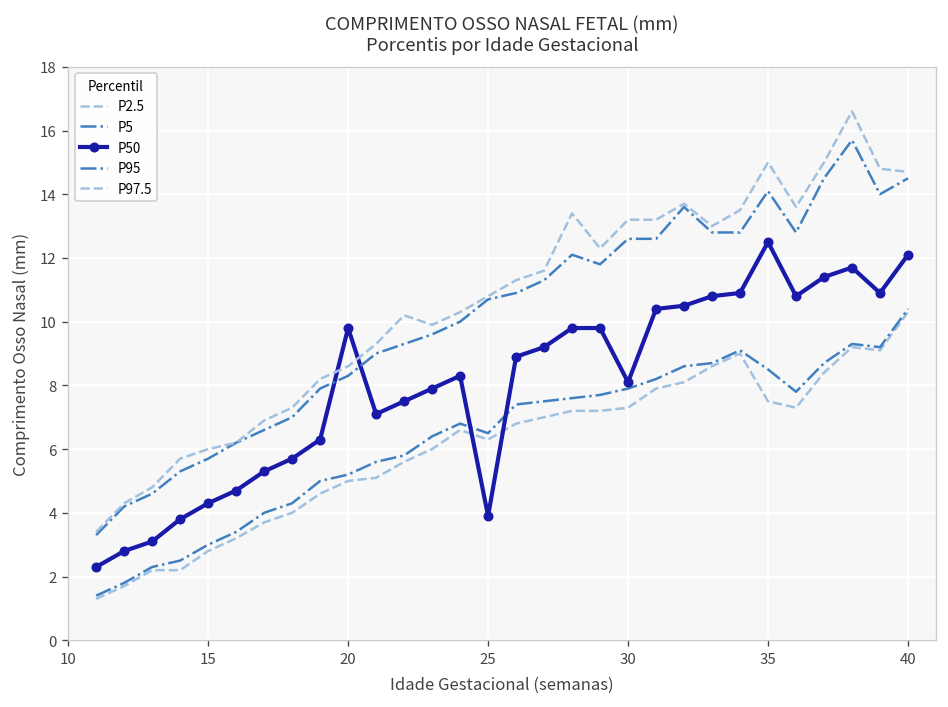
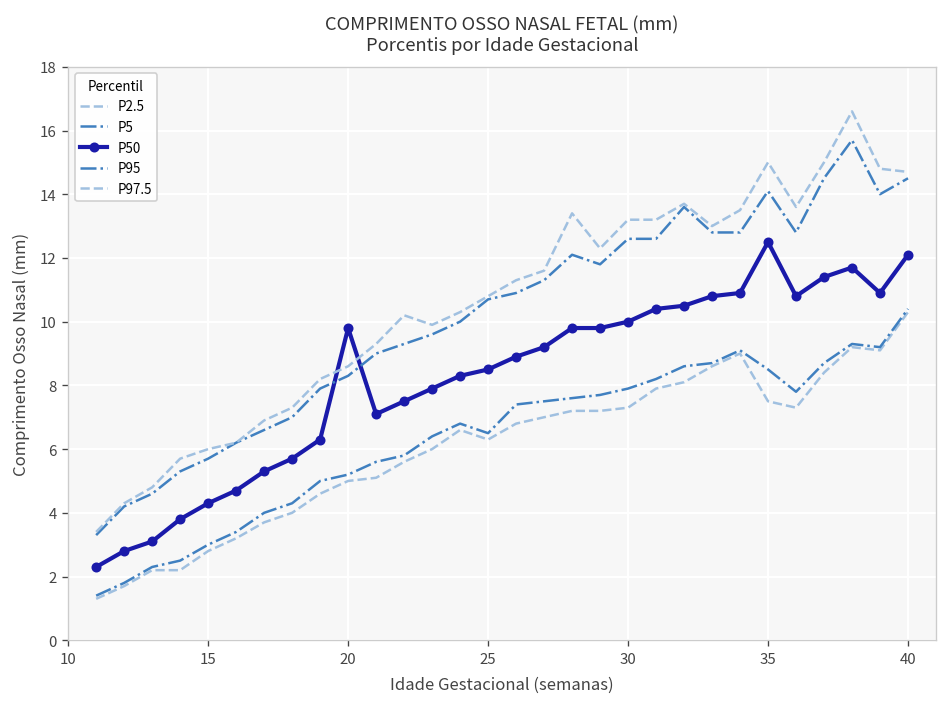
P50, 25: 3.9 -> 8.5
P50, 30: 8.1 -> 10.0
